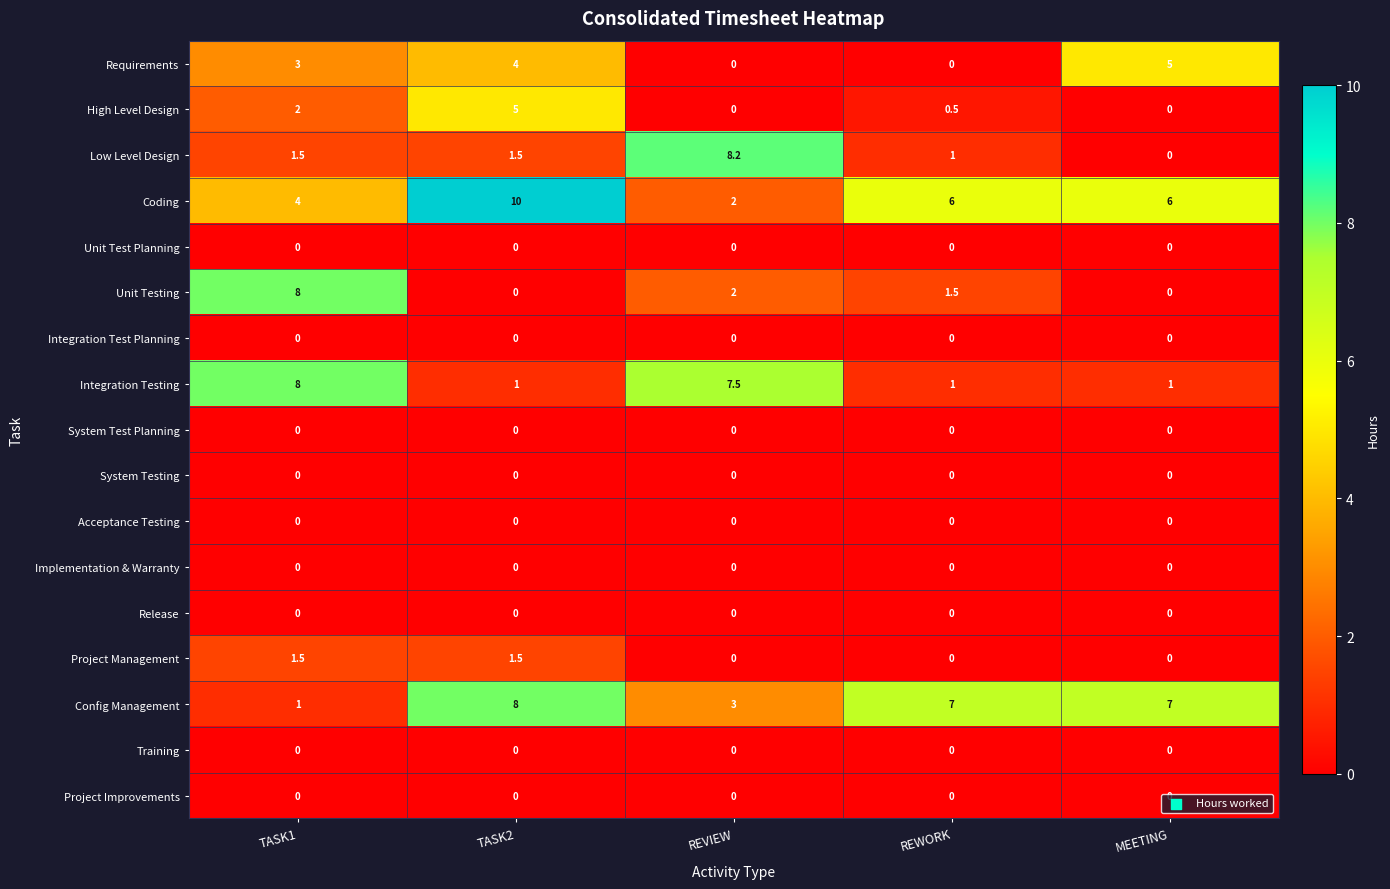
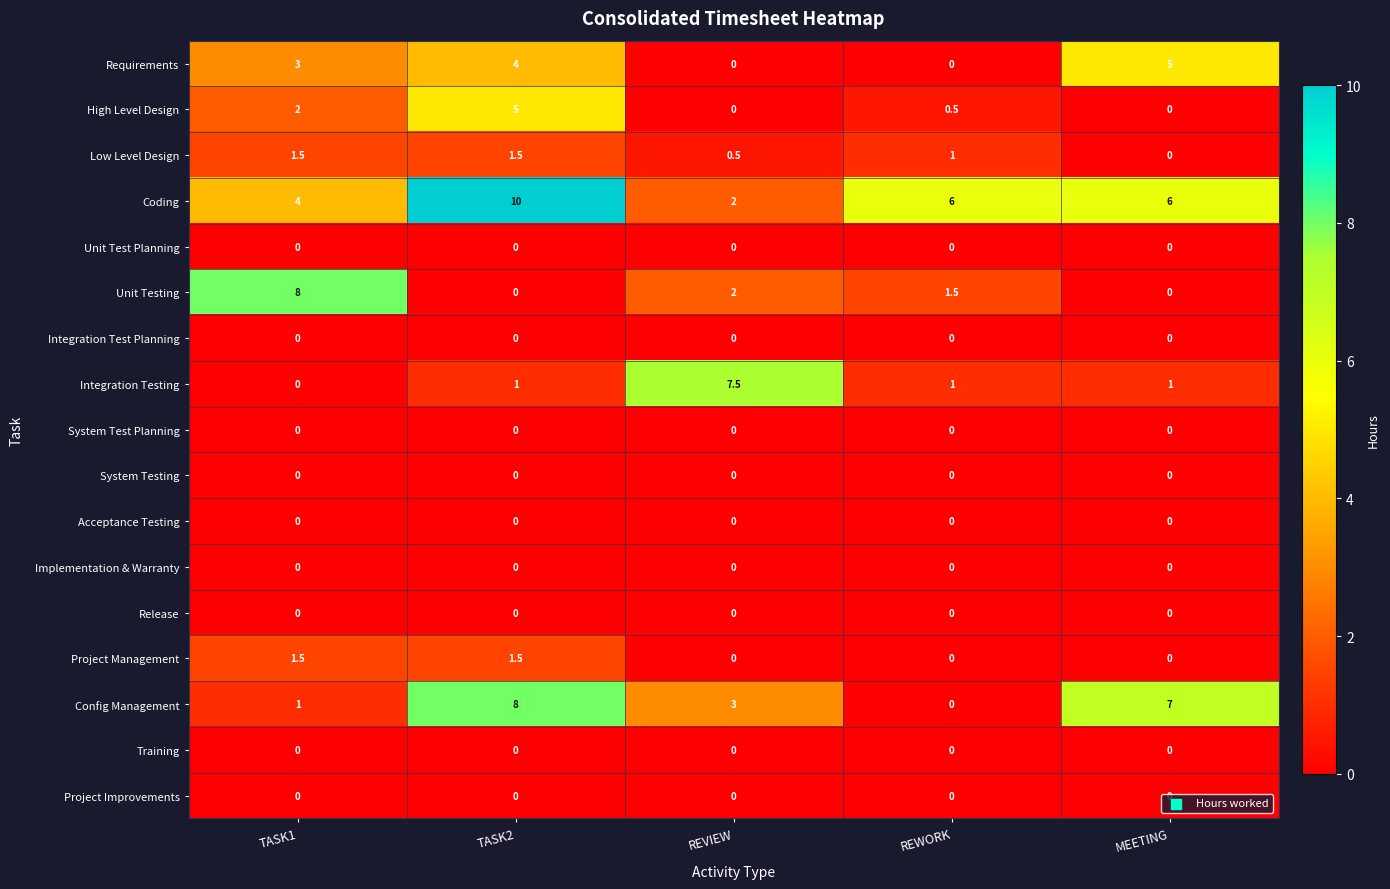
Low Level Design, REVIEW: 8.2 -> 0.5
Integration Testing, TASK1: 8 -> 0
Config Management, REWORK: 7 -> 0
